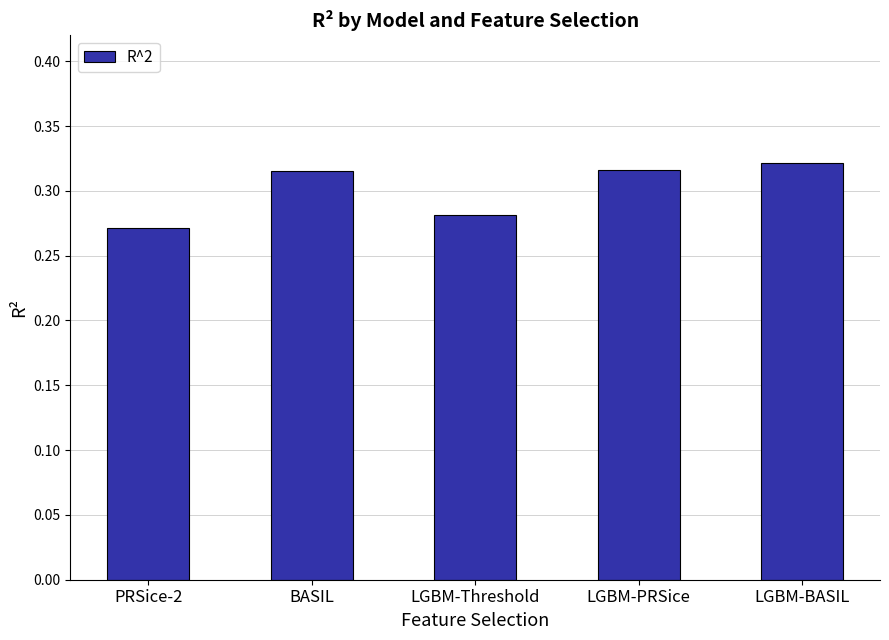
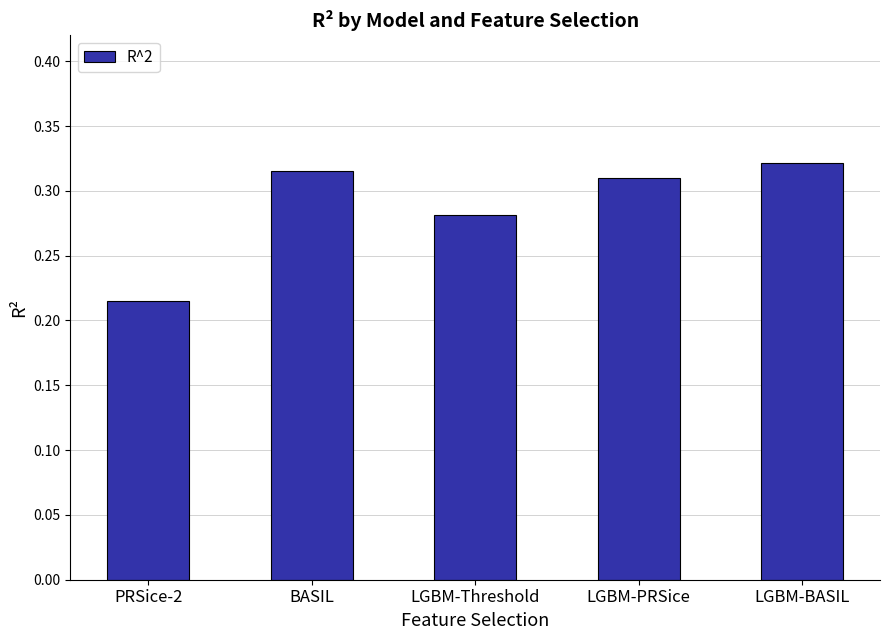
PRSice-2: 0.271 -> 0.215
LGBM-PRSice: 0.316 -> 0.310
